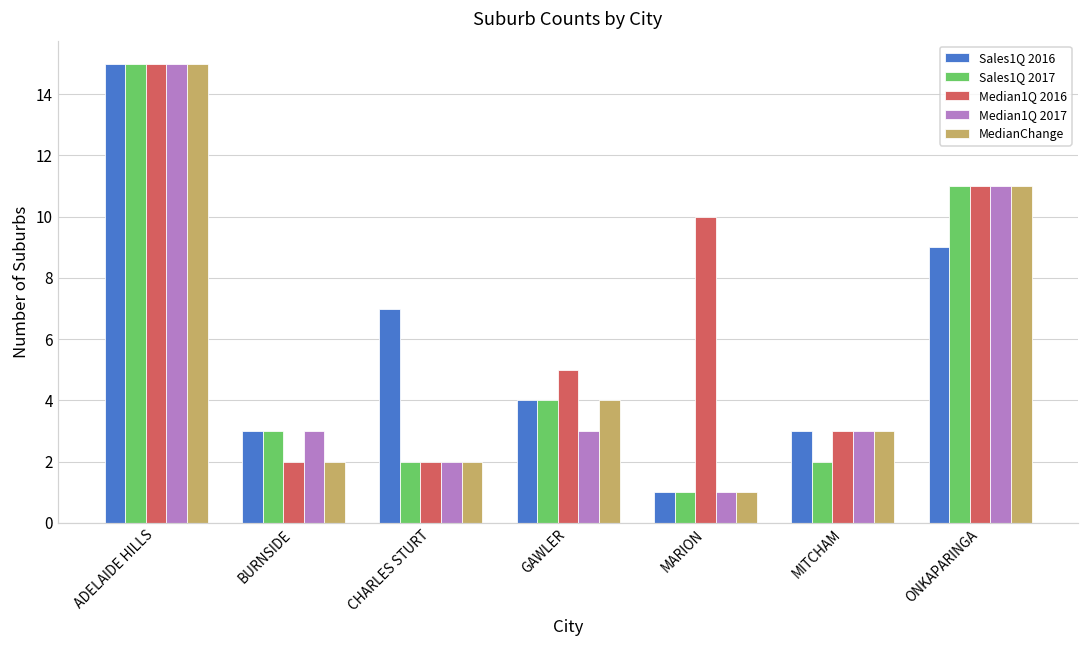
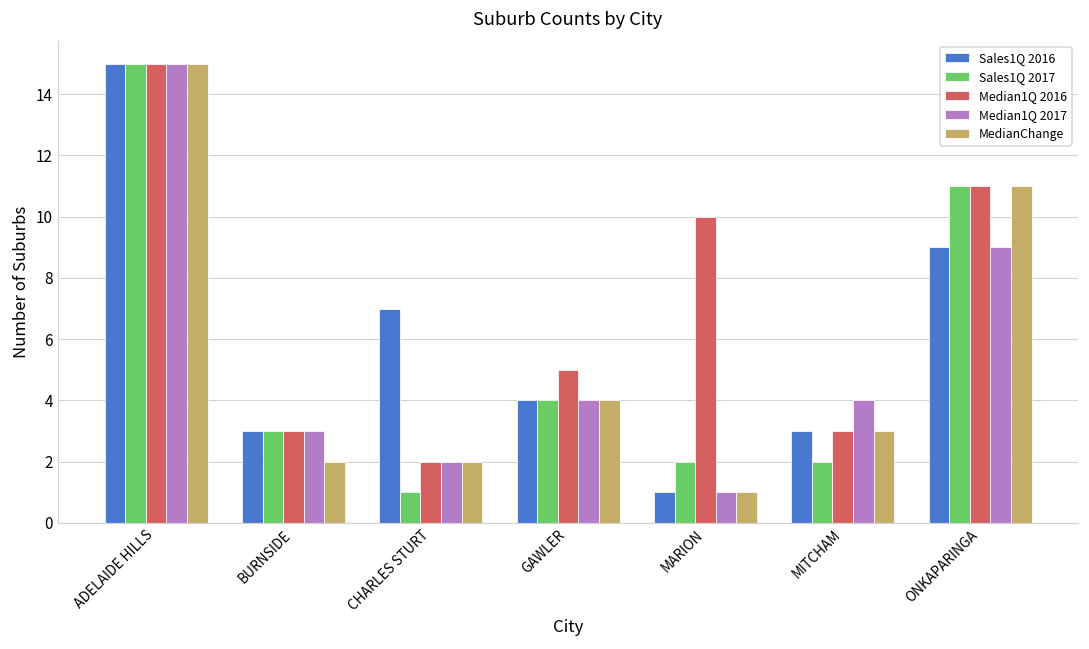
Median1Q 2016, BURNSIDE: 2 -> 3
Sales1Q 2017, CHARLES STURT: 2 -> 1
Median1Q 2017, GAWLER: 3 -> 4
Sales1Q 2017, MARION: 1 -> 2
Median1Q 2017, MITCHAM: 3 -> 4
Median1Q 2017, ONKAPARINGA: 11 -> 9
